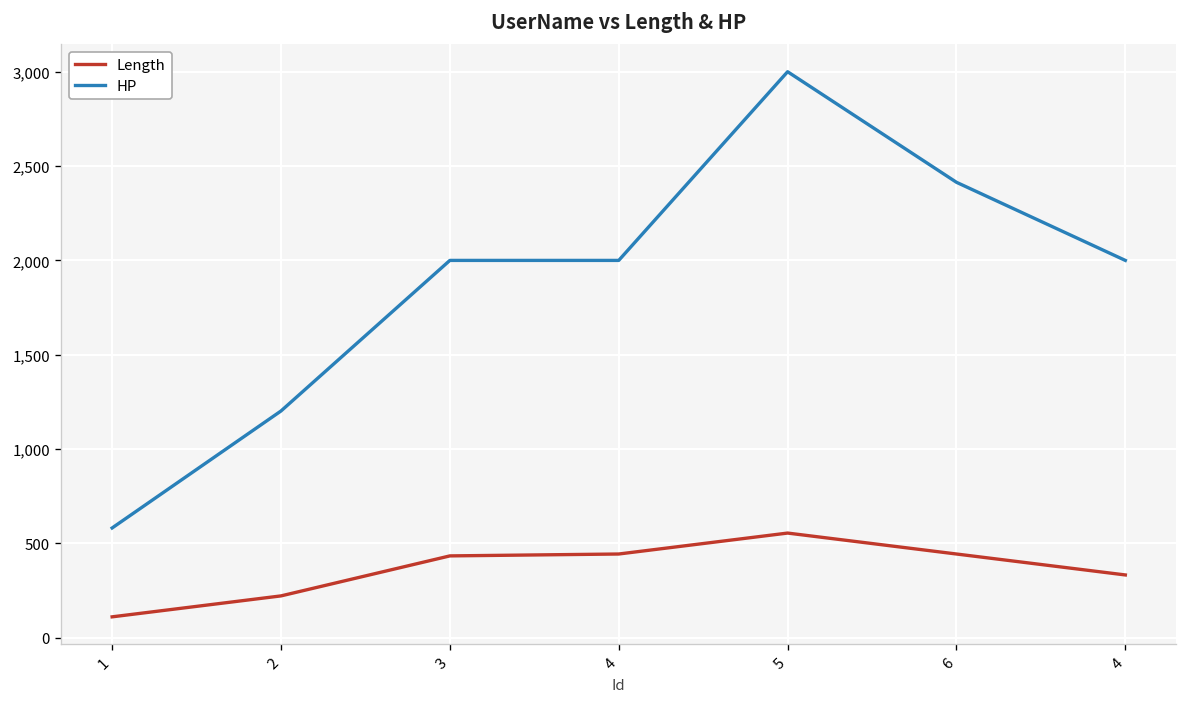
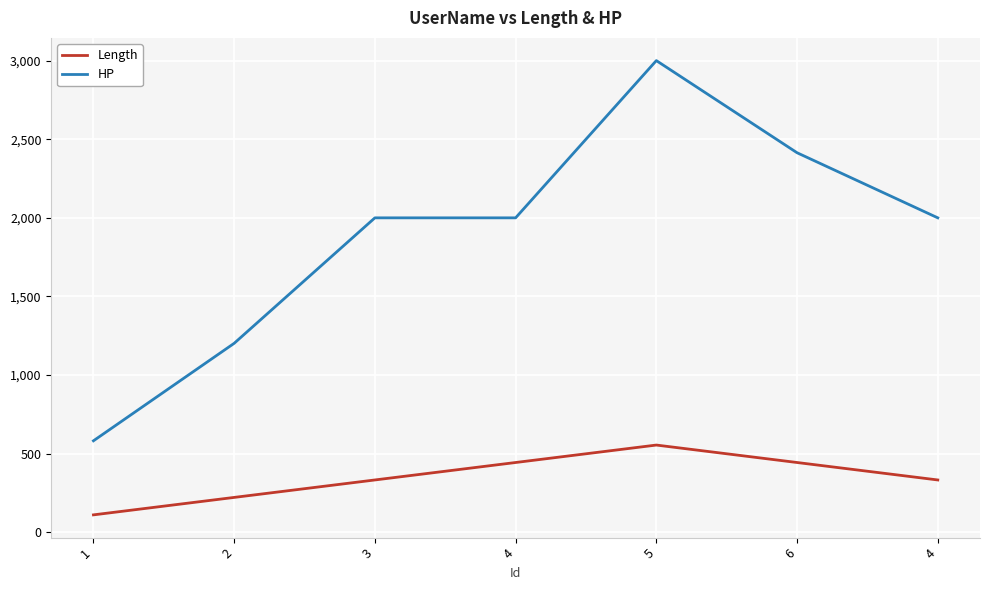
Length, 3: 430 -> 330
